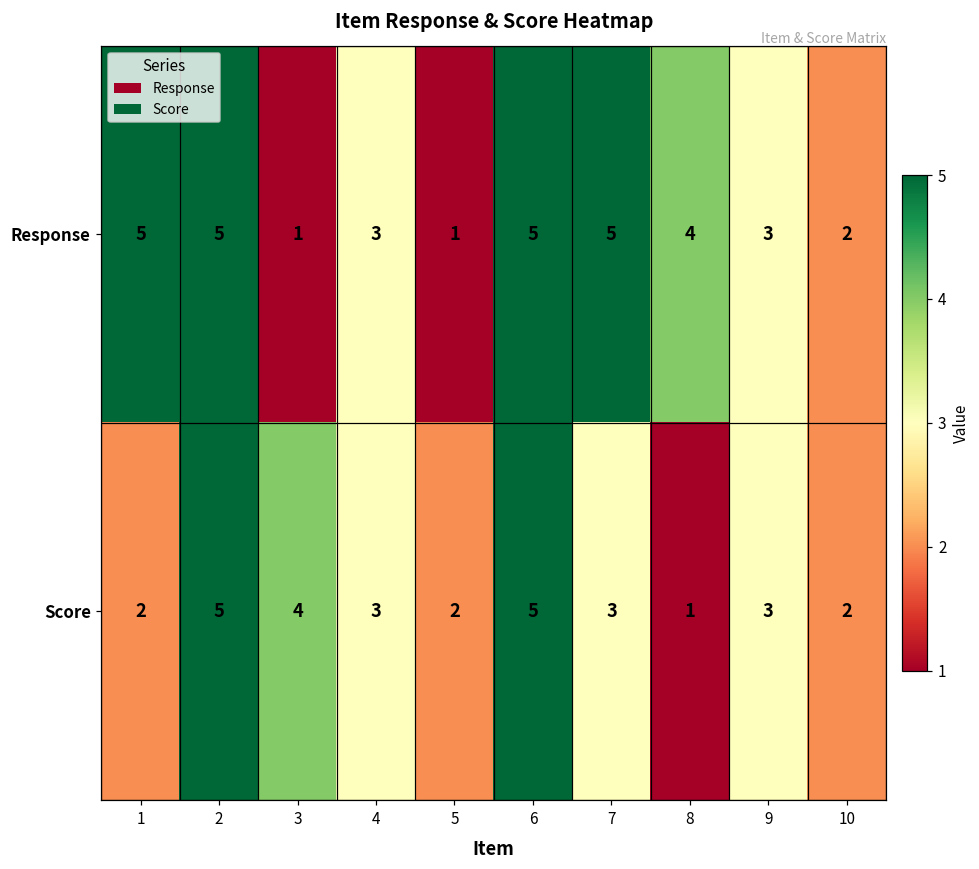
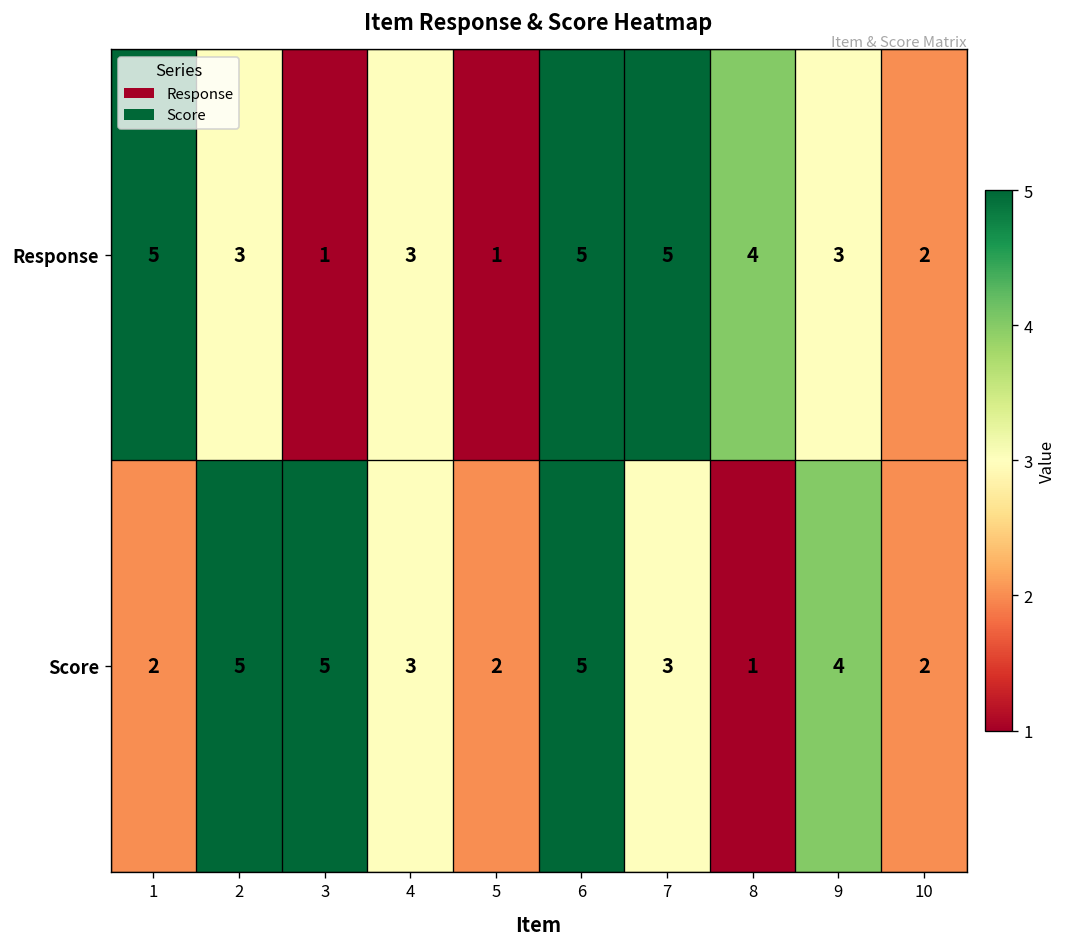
Response, 2: 5 -> 3
Score, 3: 4 -> 5
Score, 9: 3 -> 4
